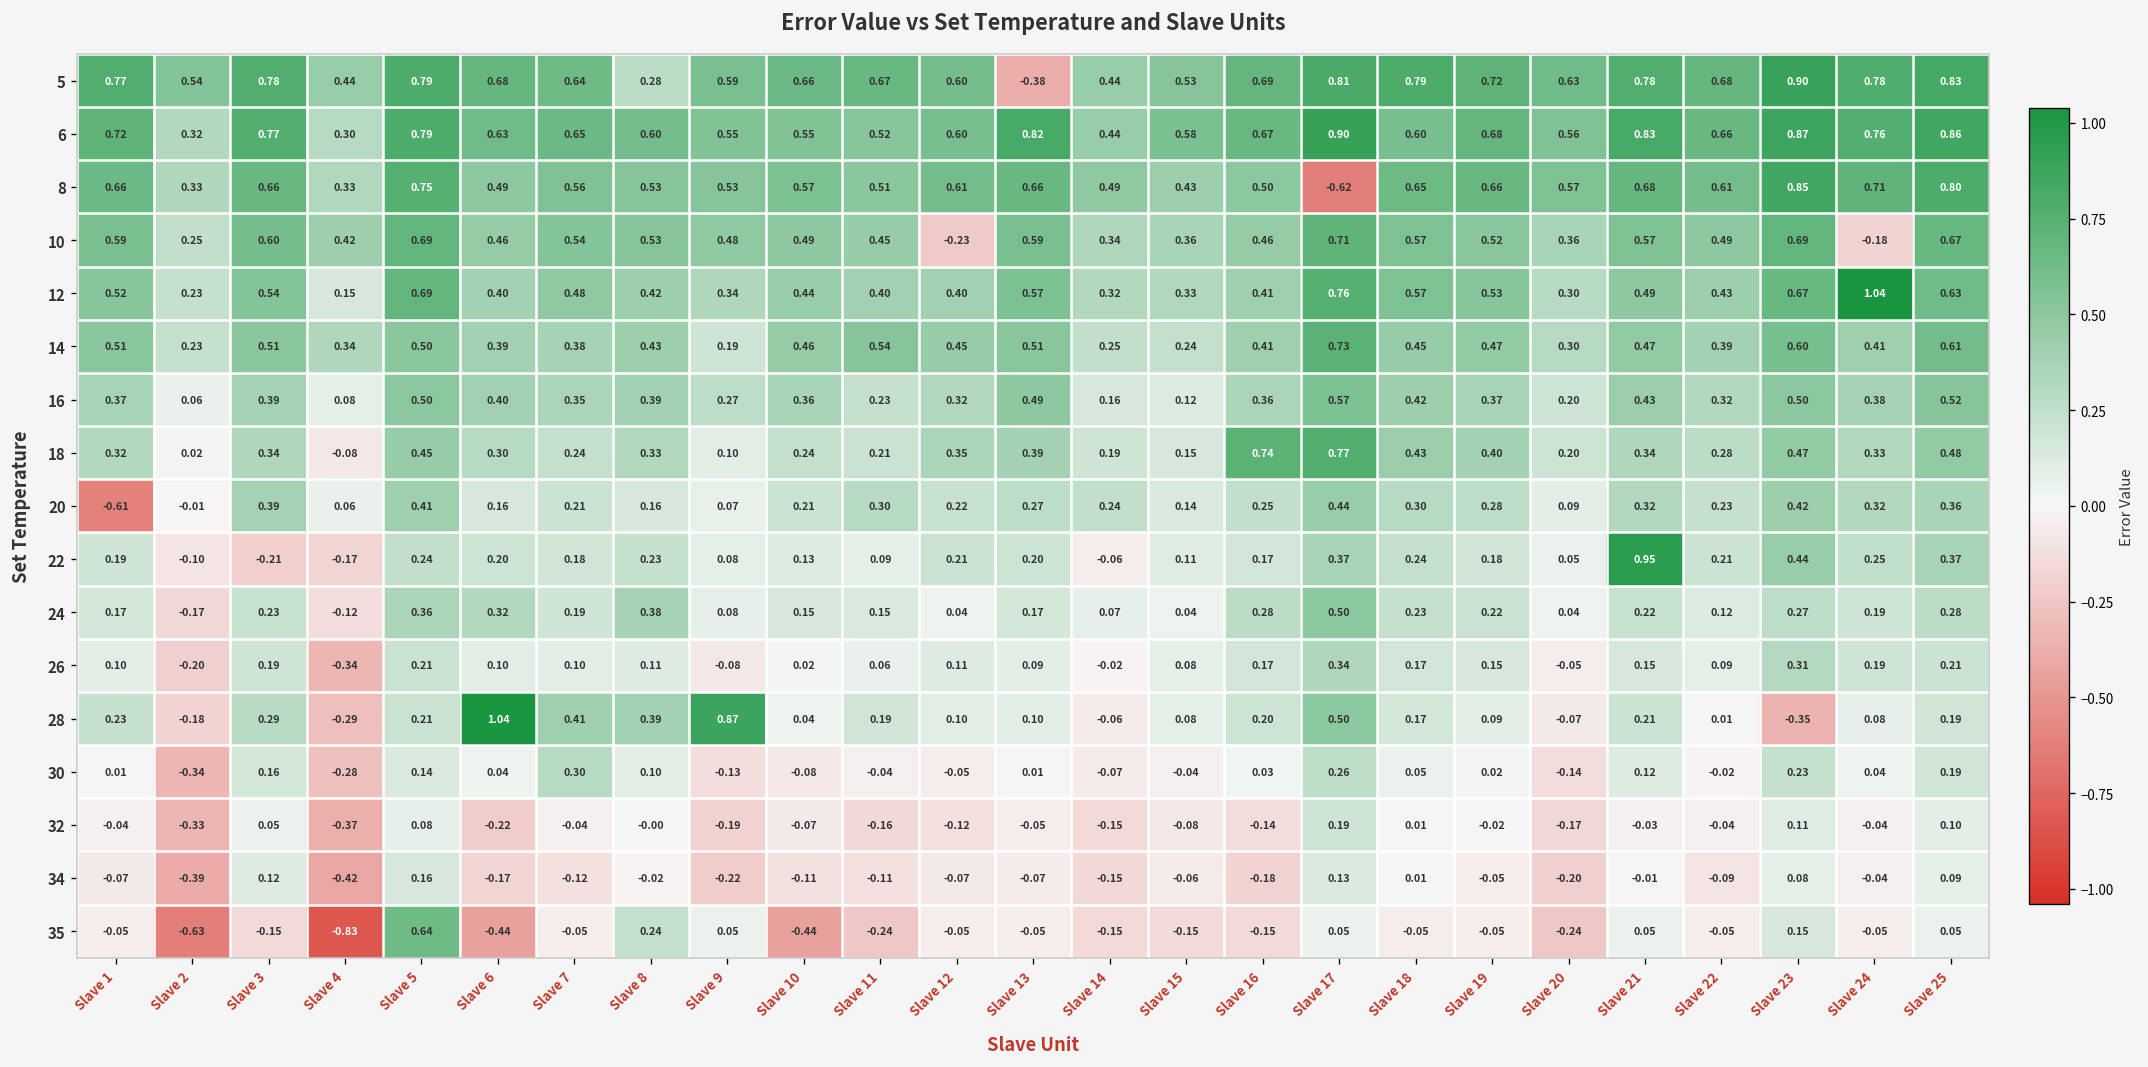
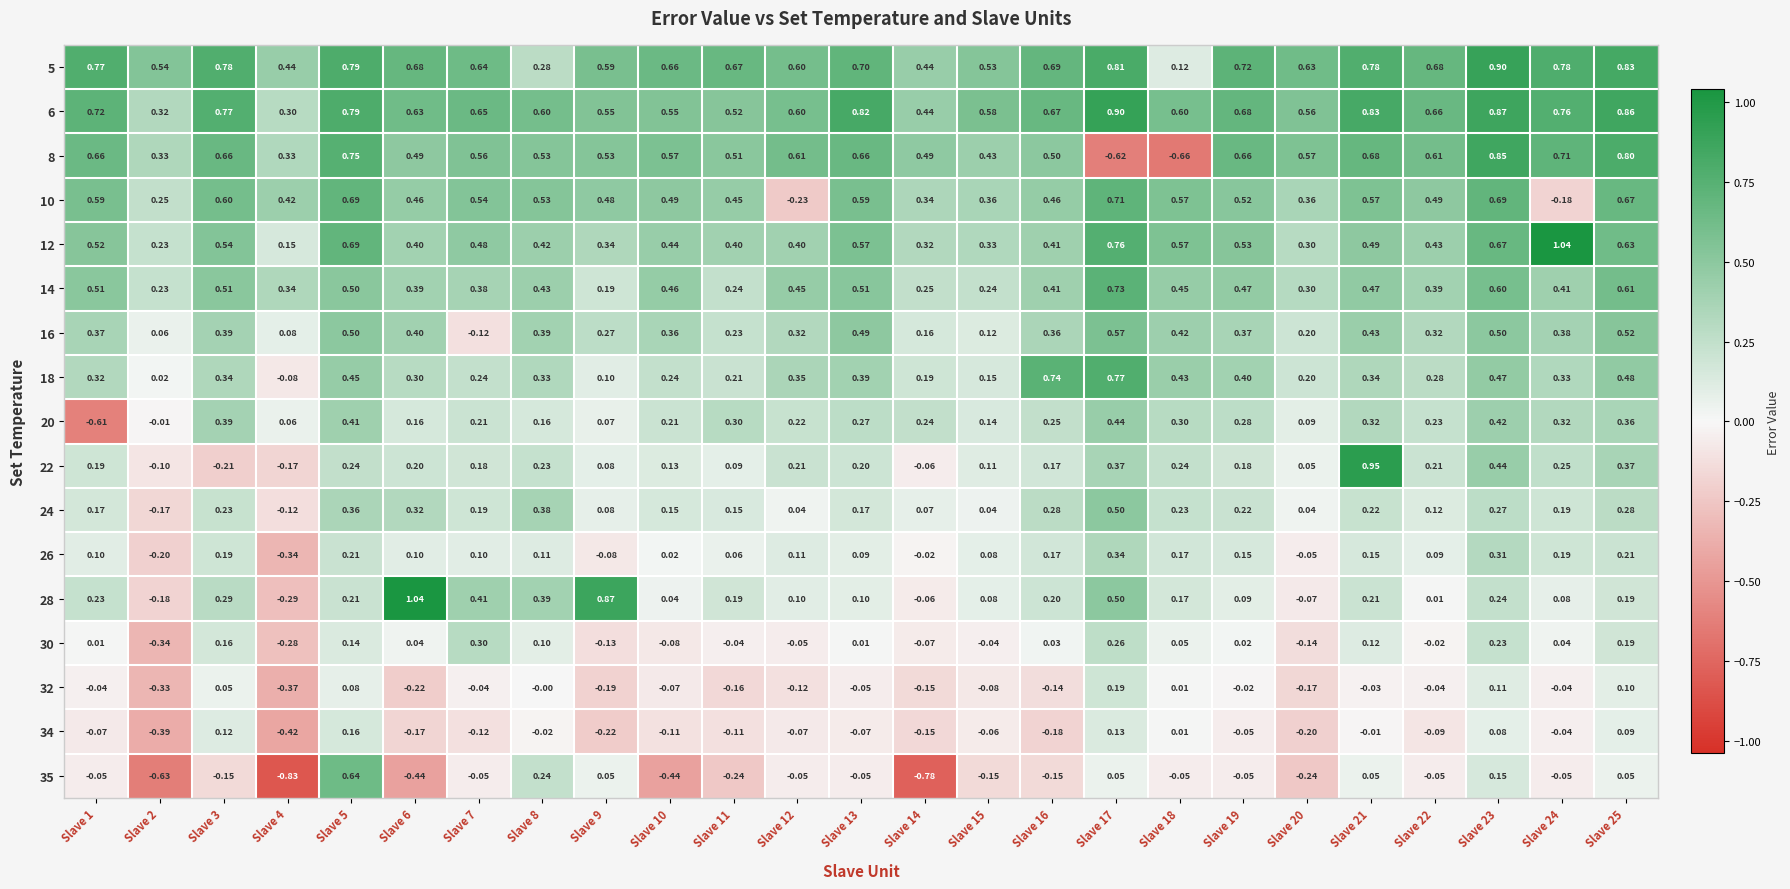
5, Slave 13: -0.38 -> 0.70
5, Slave 18: 0.79 -> 0.12
8, Slave 18: 0.65 -> -0.66
14, Slave 11: 0.54 -> 0.24
16, Slave 7: 0.35 -> -0.12
28, Slave 23: -0.35 -> 0.24
35, Slave 14: -0.15 -> -0.78
